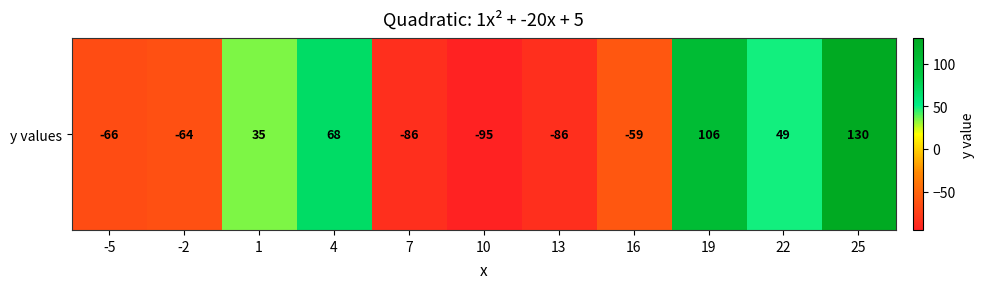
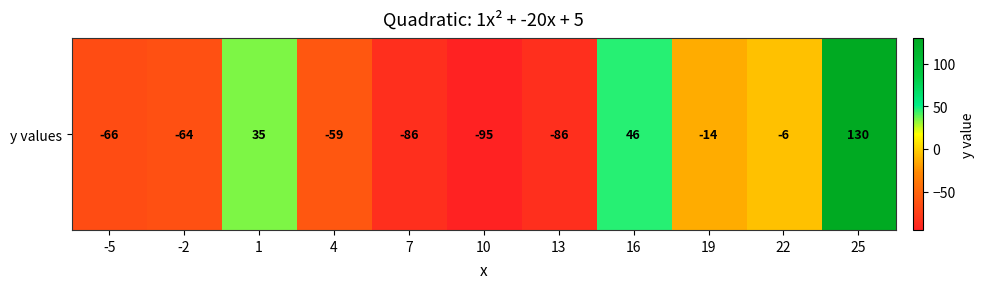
y values, 4: 68 -> -59
y values, 16: -59 -> 46
y values, 19: 106 -> -14
y values, 22: 49 -> -6
